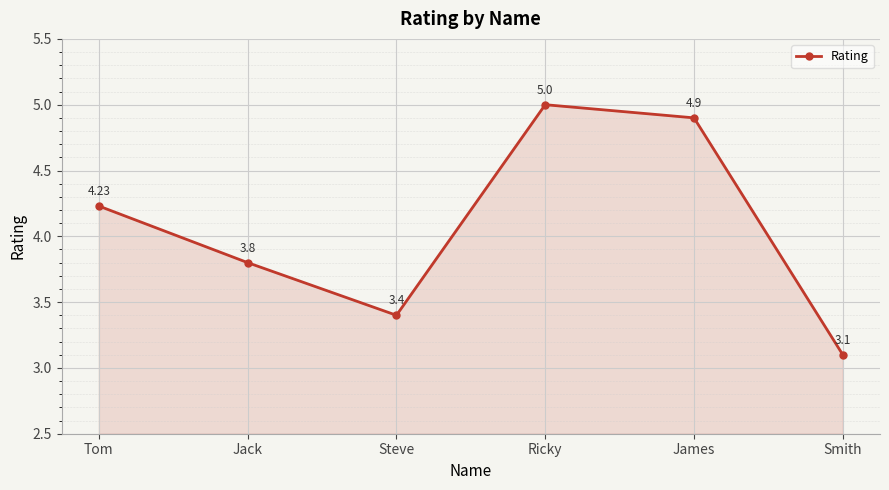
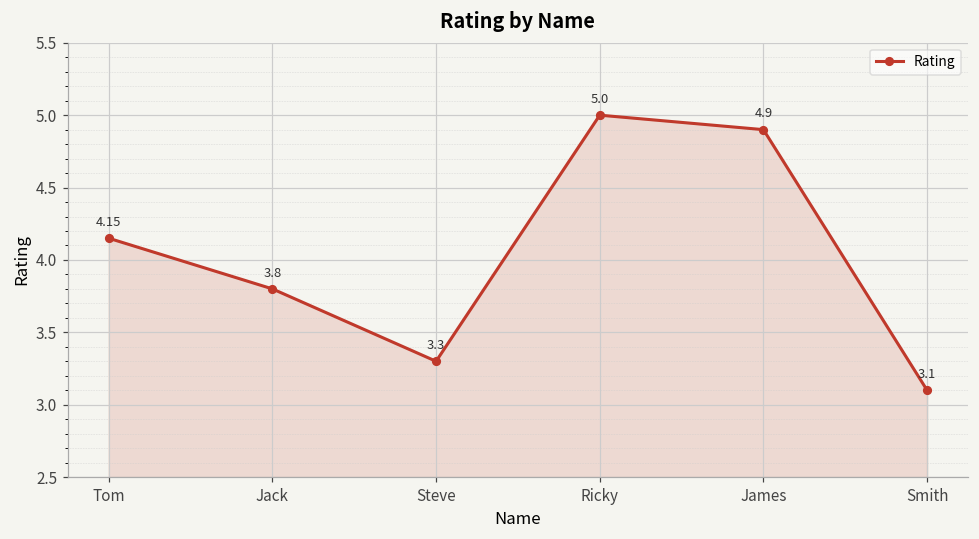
Tom: 4.23 -> 4.15
Steve: 3.4 -> 3.3
